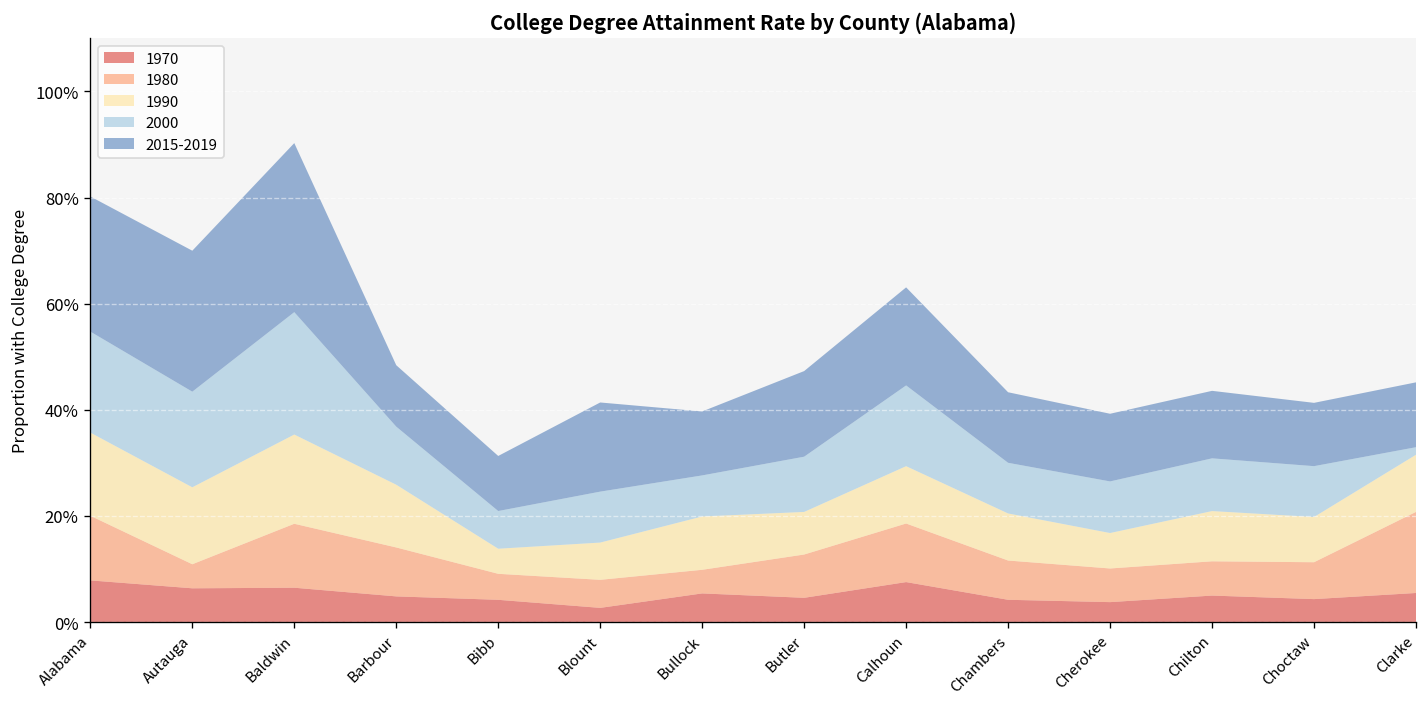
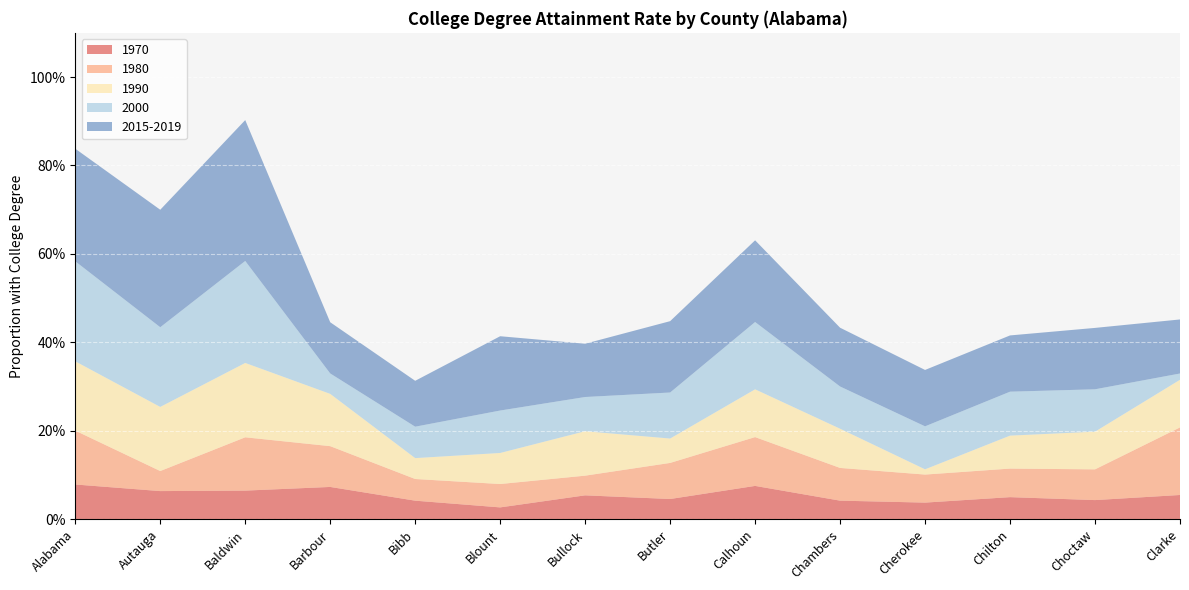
2000, Alabama: 19% -> 23%
1970, Barbour: 5% -> 7%
2000, Barbour: 11% -> 5%
1990, Butler: 8% -> 6%
1990, Cherokee: 7% -> 1%
1990, Chilton: 9% -> 7%
2015-2019, Choctaw: 12% -> 14%
